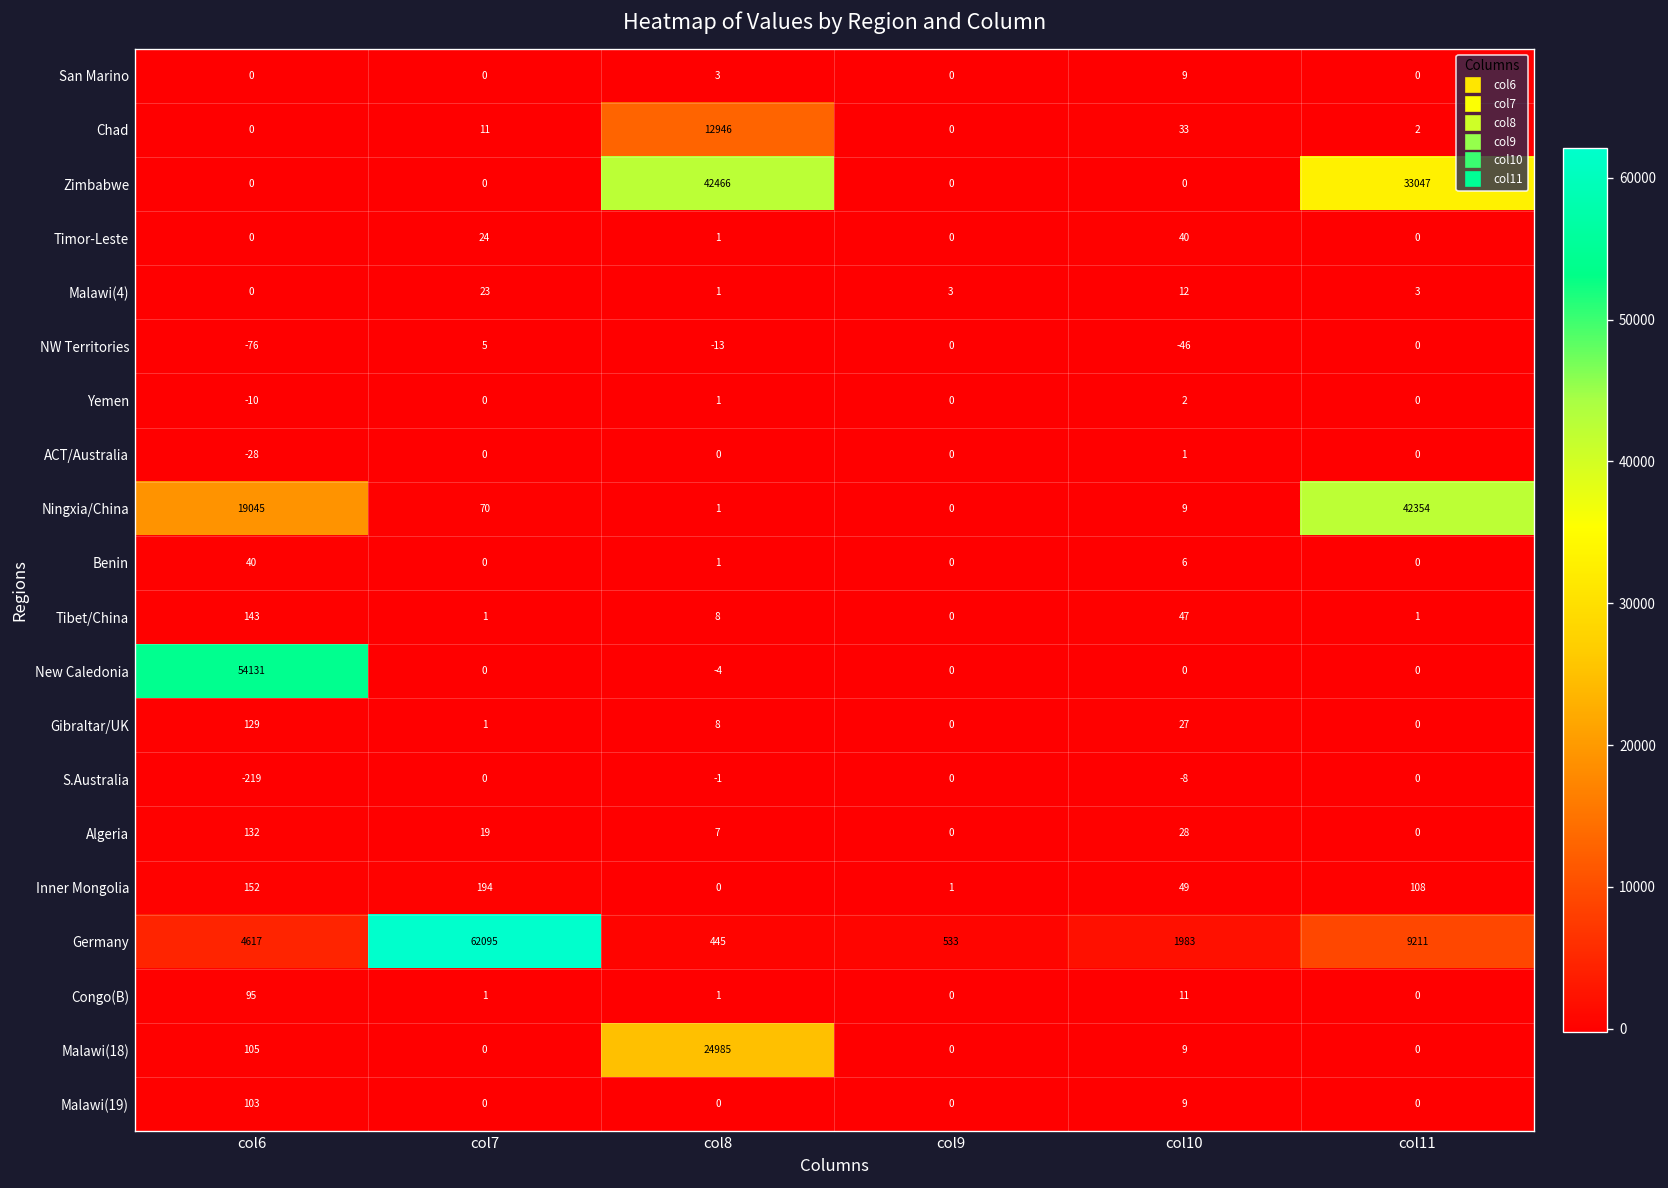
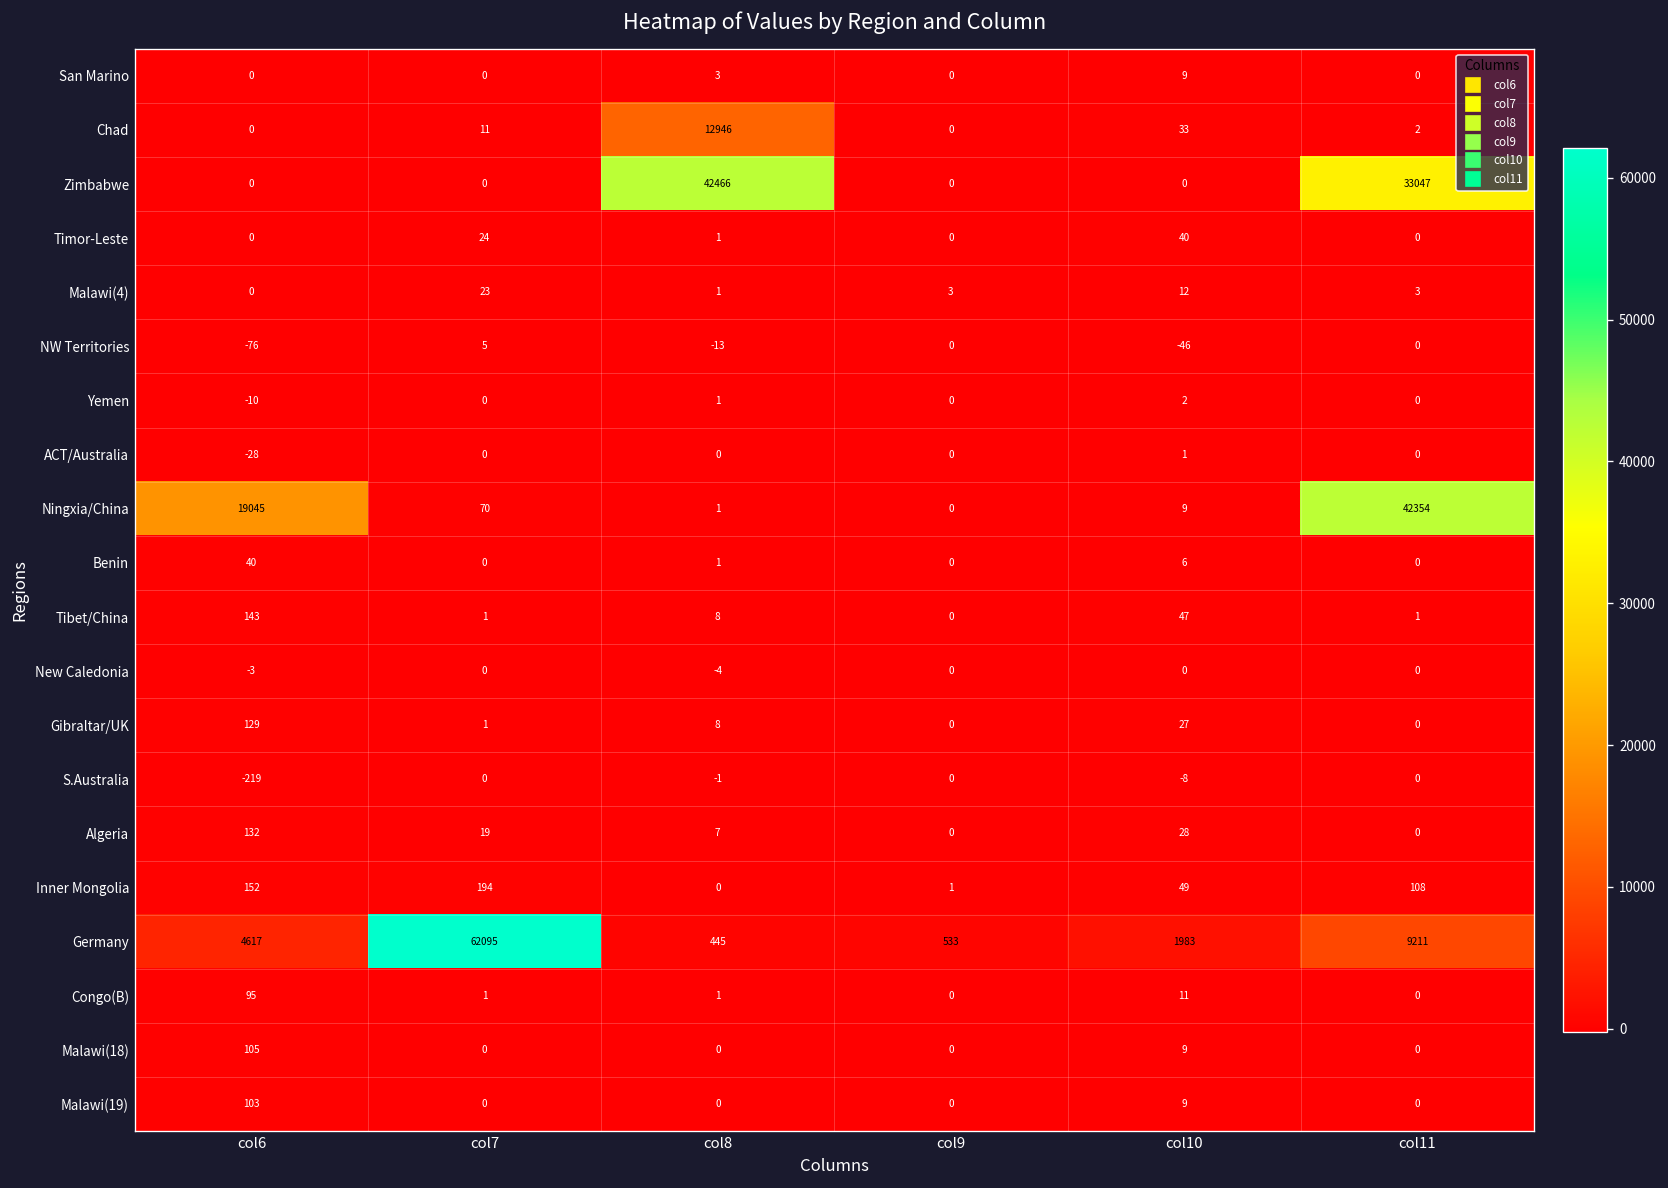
New Caledonia, col6: 54131 -> -3
Malawi(18), col8: 24985 -> 0
